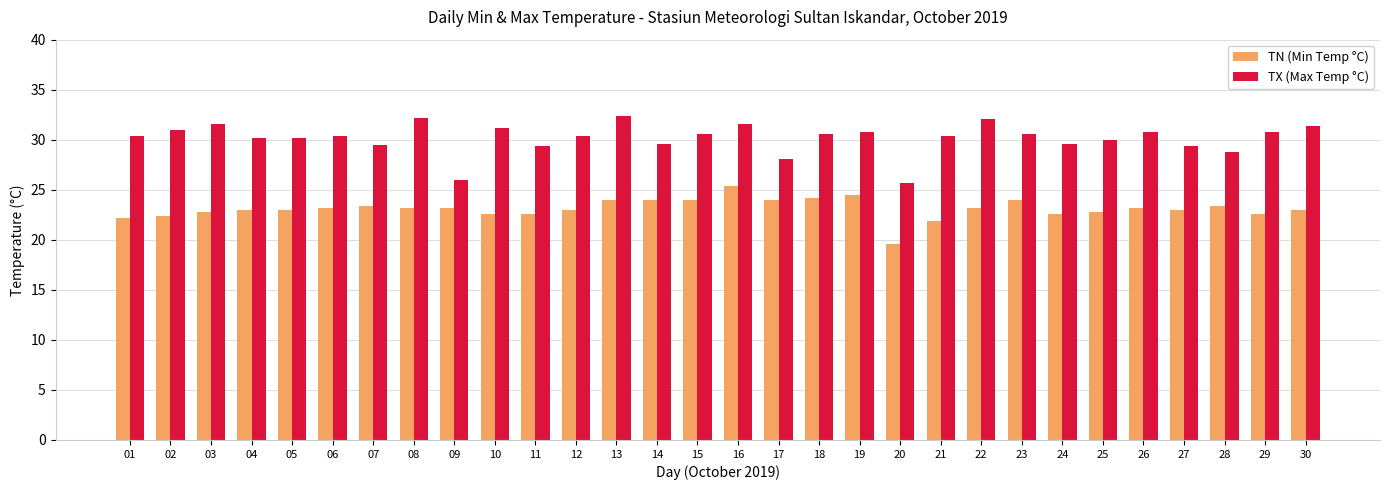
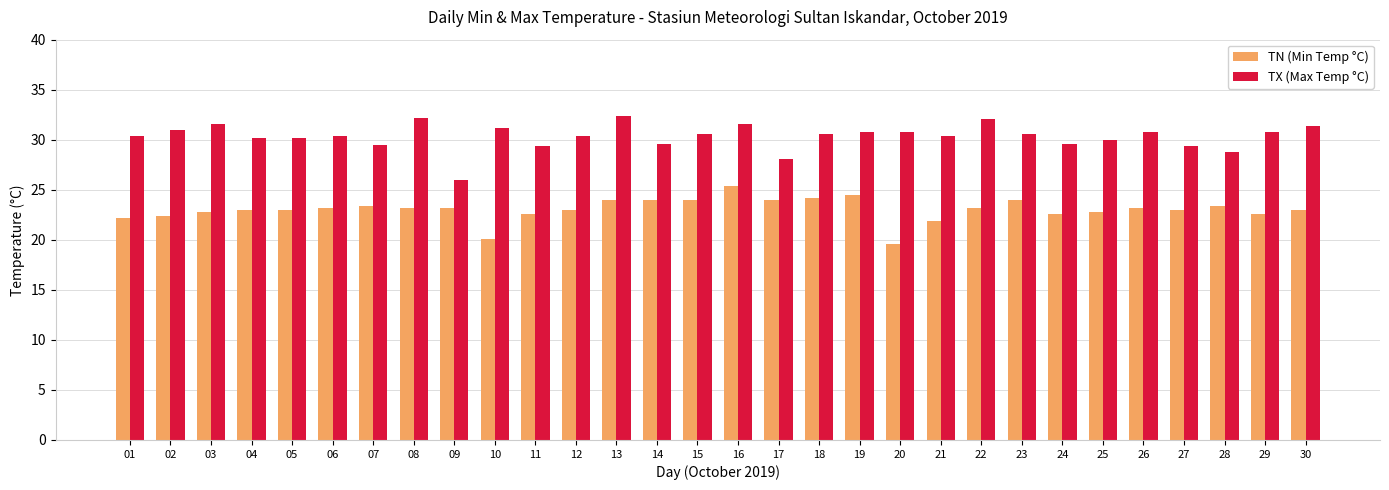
TN (Min Temp °C), 10: 22.6 -> 20.1
TX (Max Temp °C), 20: 25.7 -> 30.8
